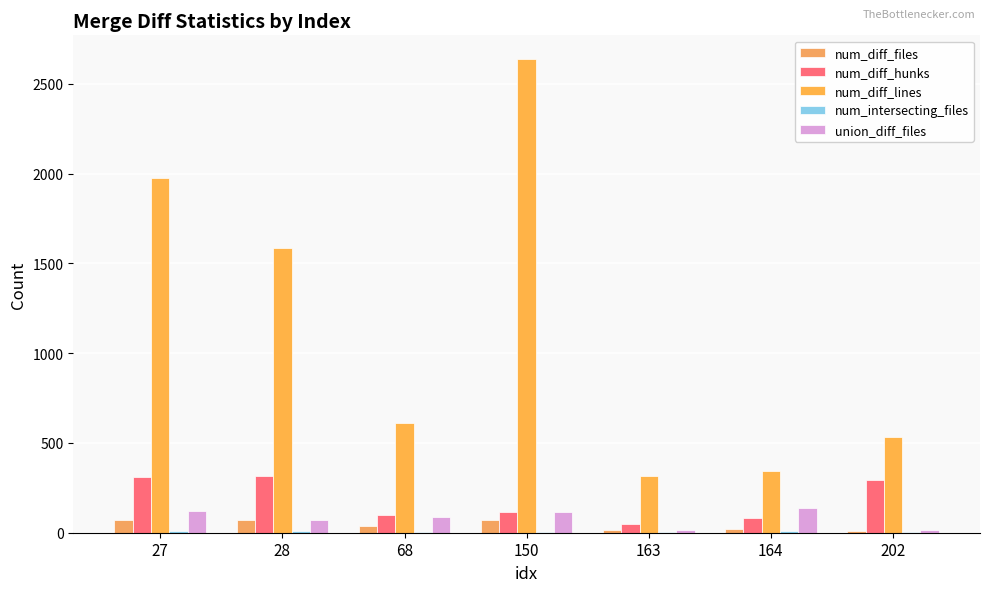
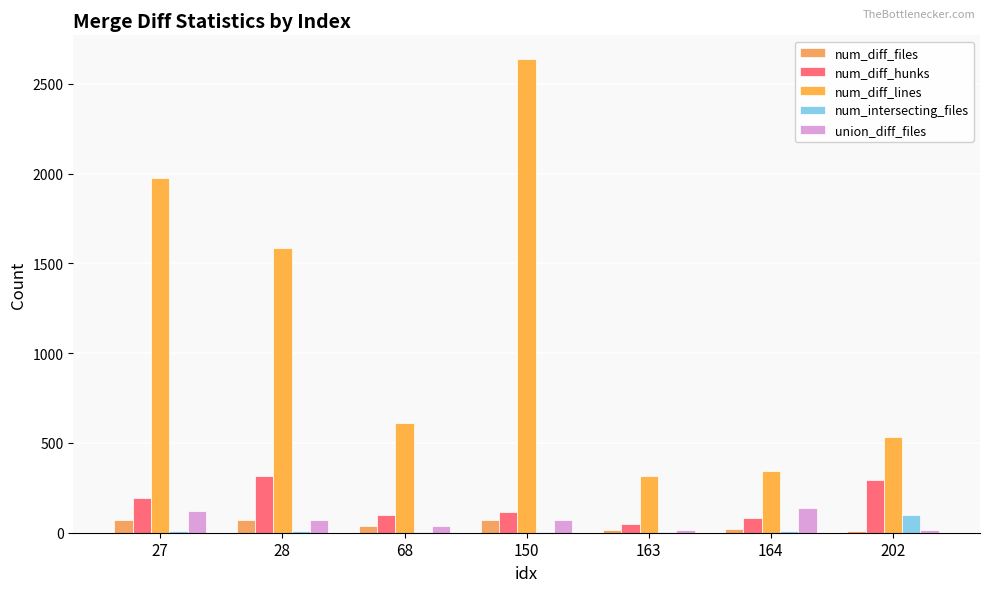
num_diff_hunks, 27: 310 -> 190
union_diff_files, 68: 90 -> 40
union_diff_files, 150: 120 -> 70
num_intersecting_files, 202: 10 -> 100
